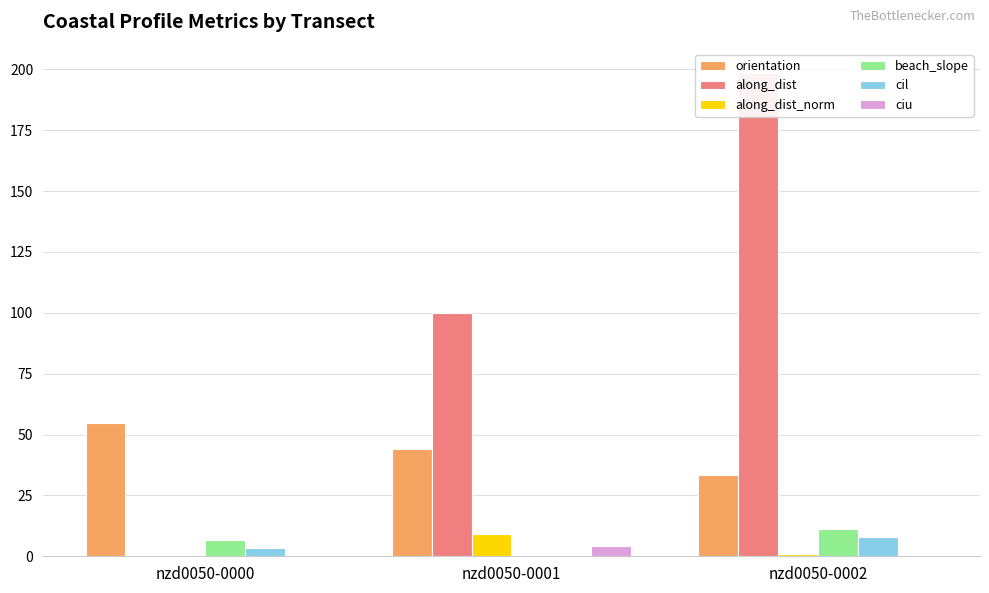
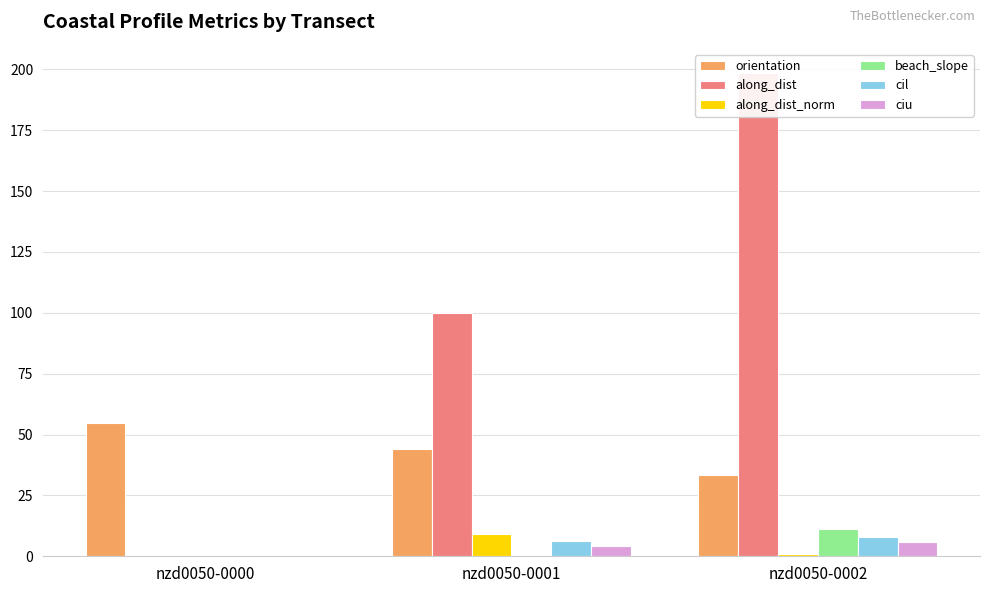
beach_slope, nzd0050-0000: 7 -> 0
cil, nzd0050-0000: 3 -> 0
cil, nzd0050-0001: 0 -> 6
ciu, nzd0050-0002: 0 -> 6
